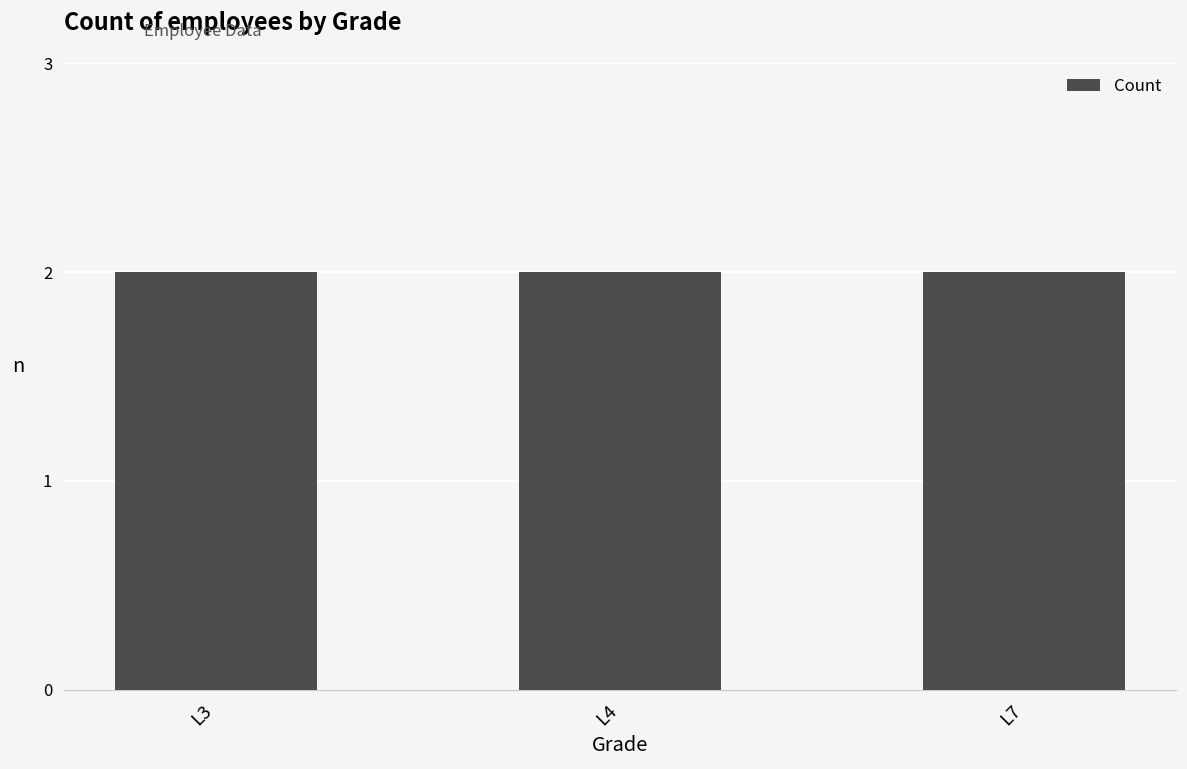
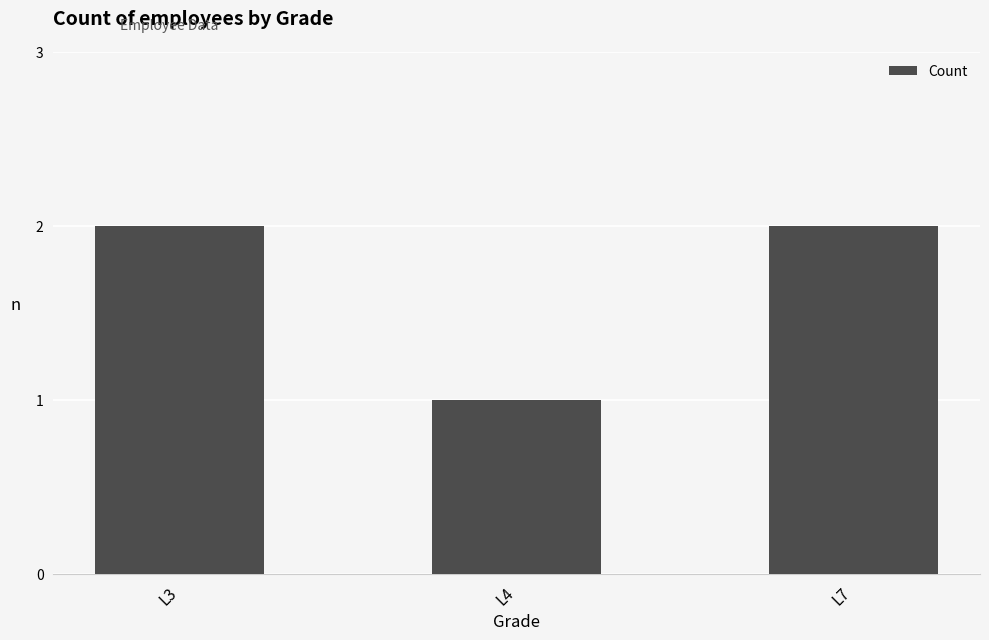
L4: 2 -> 1
